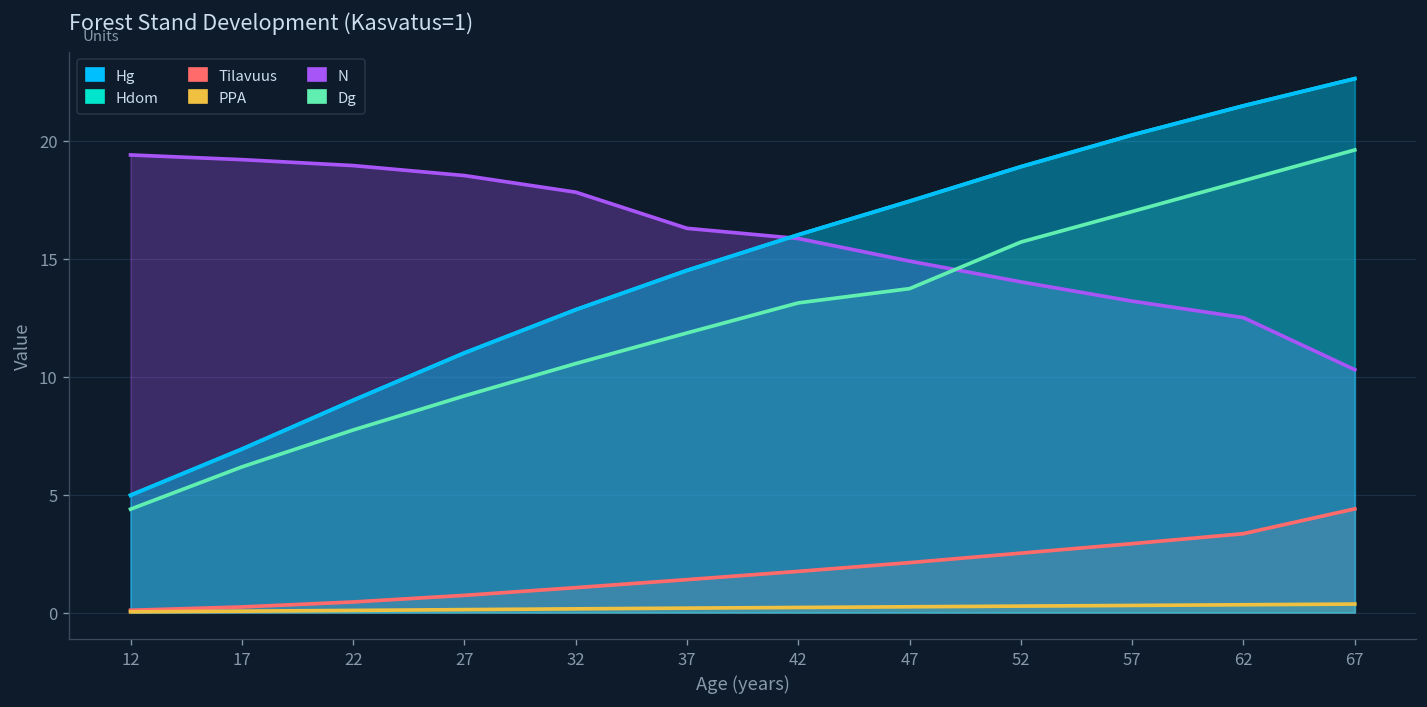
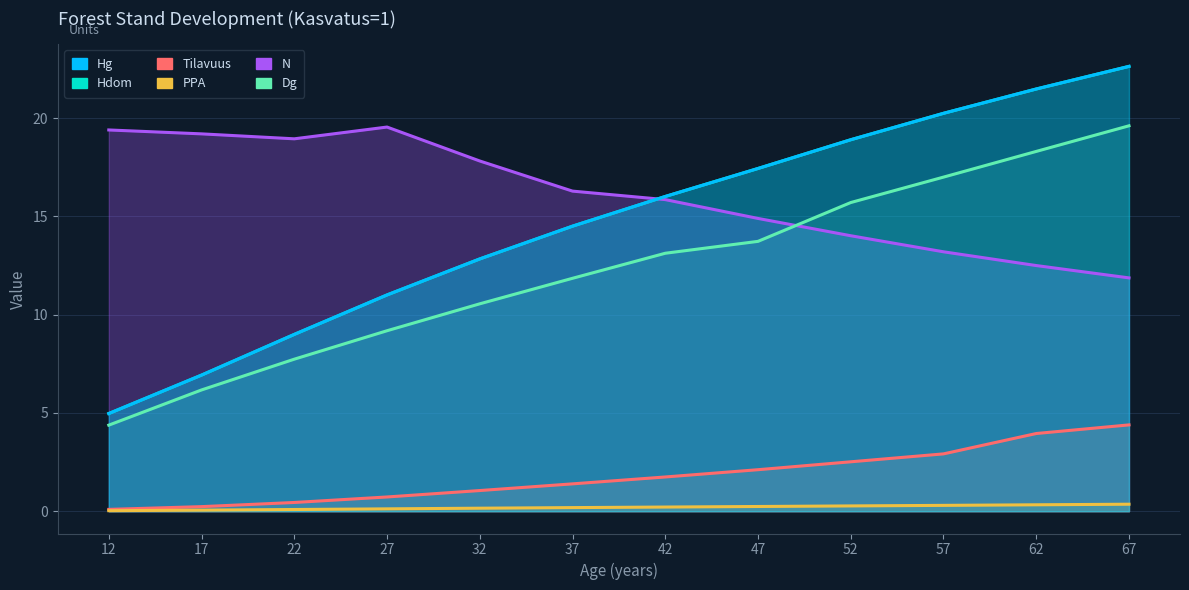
N, 27: 18.5 -> 19.5
Tilavuus, 62: 3.3 -> 4.0
N, 67: 10.3 -> 11.9
